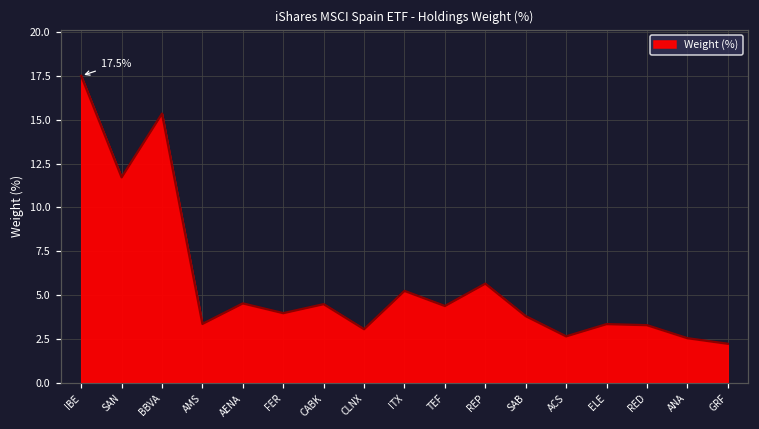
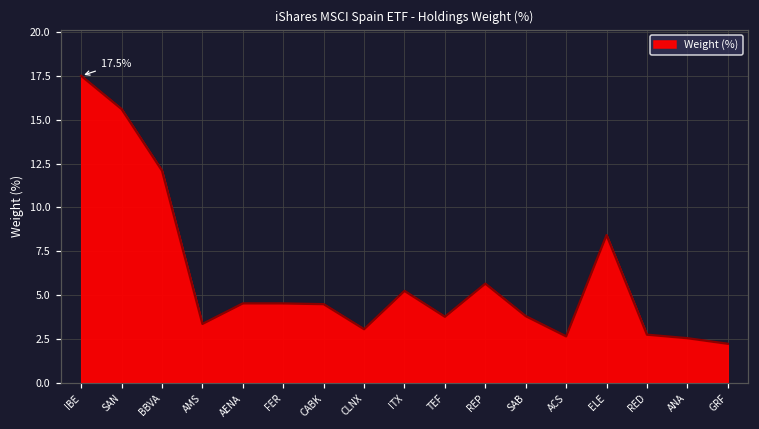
SAN: 11.7 -> 15.6
BBVA: 15.4 -> 12.1
FER: 4.0 -> 4.5
TEF: 4.4 -> 3.8
ELE: 3.3 -> 8.4
RED: 3.3 -> 2.7
